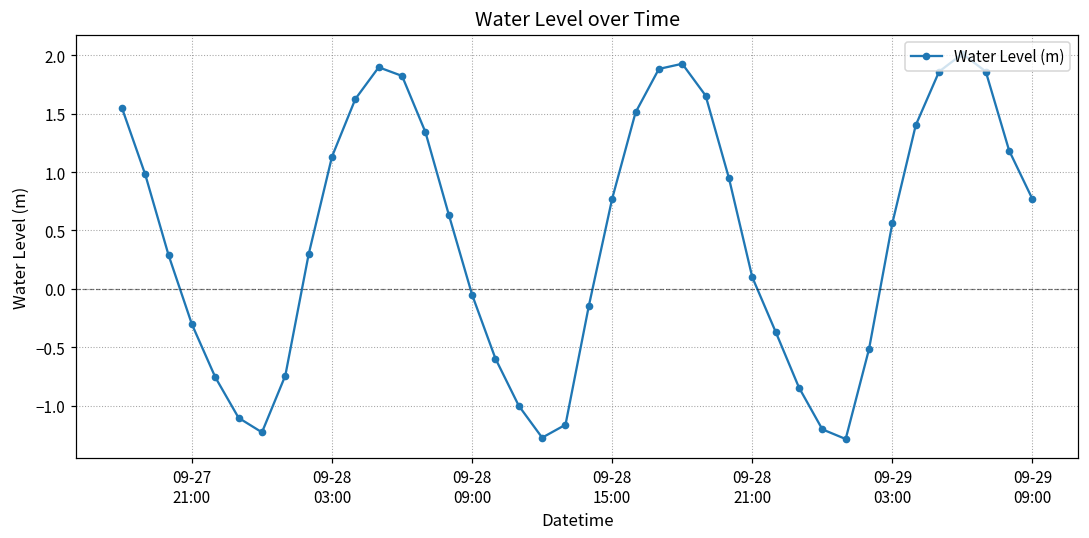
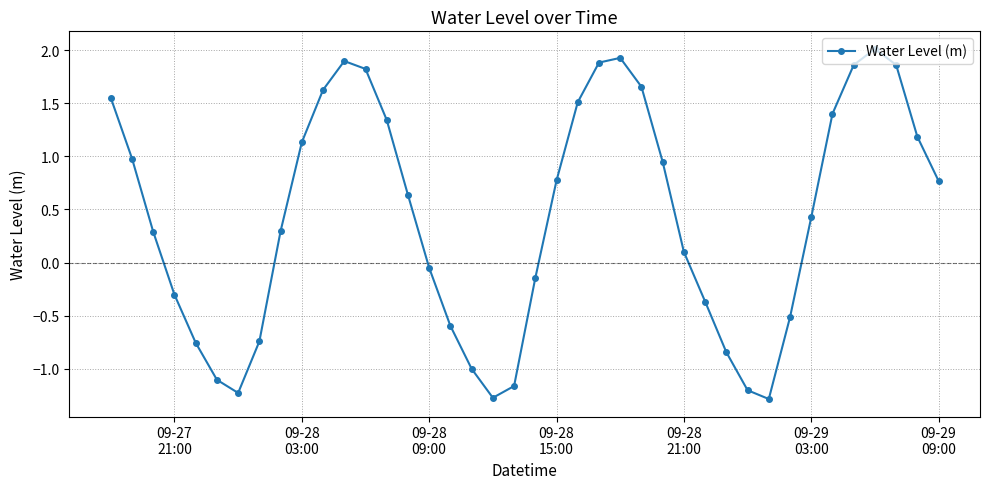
09-29 03:00: 0.56 -> 0.43
